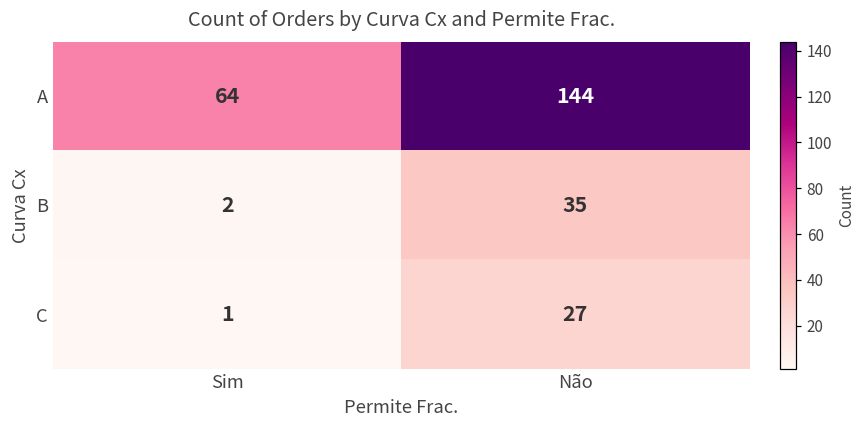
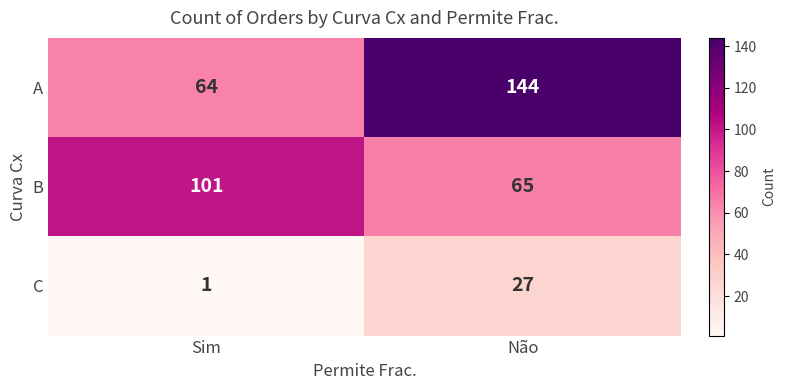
B, Sim: 2 -> 101
B, Não: 35 -> 65
